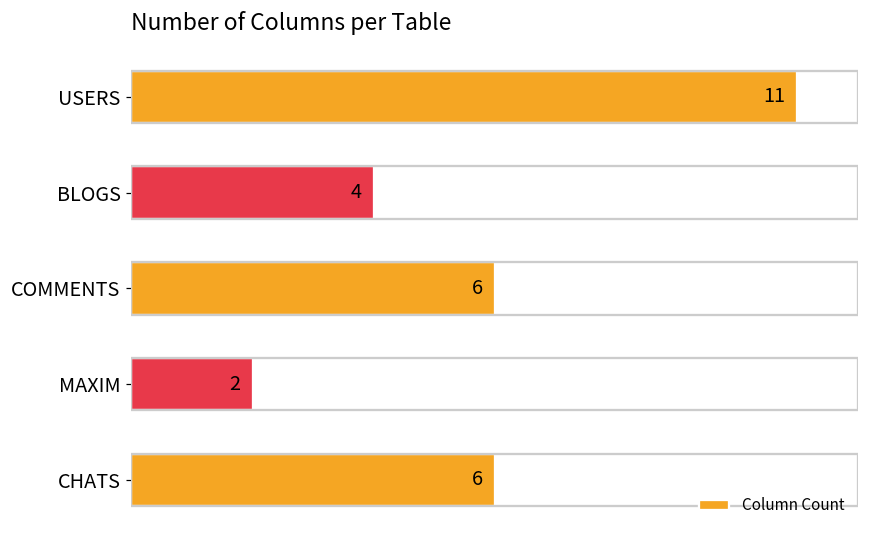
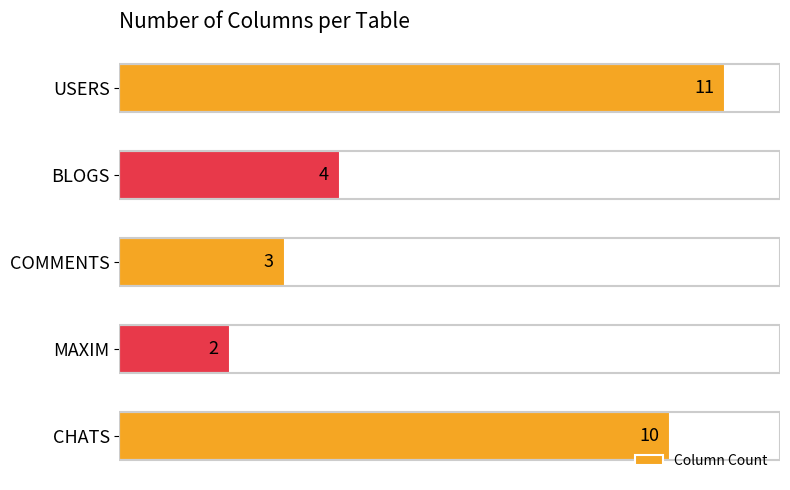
COMMENTS: 6 -> 3
CHATS: 6 -> 10
